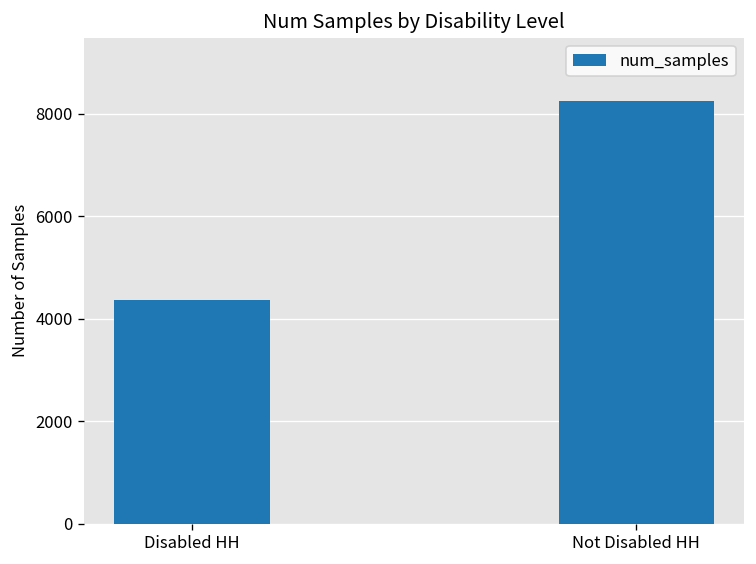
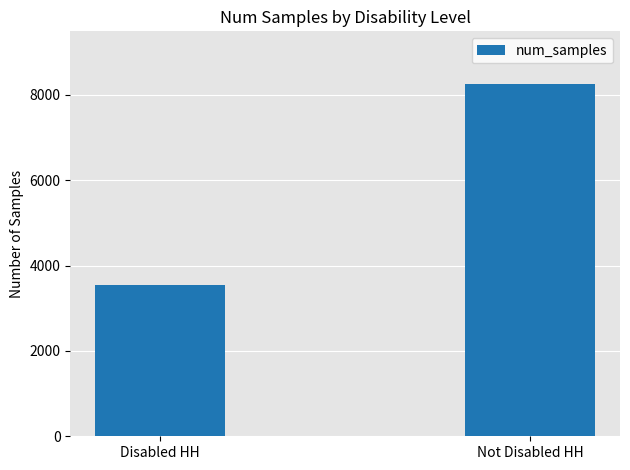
Disabled HH: 4400 -> 3600
